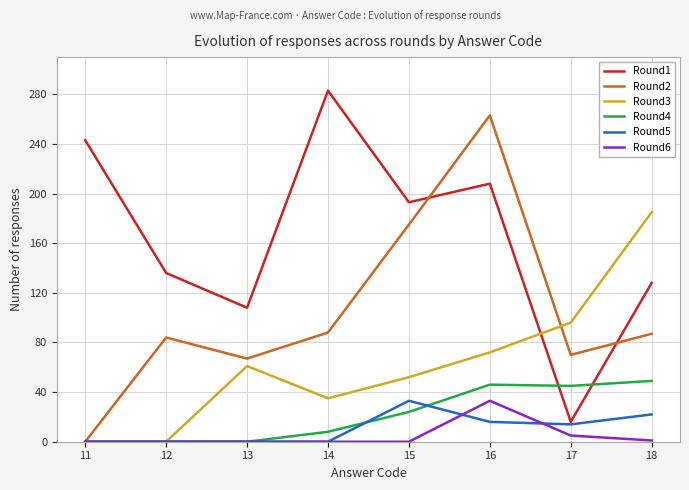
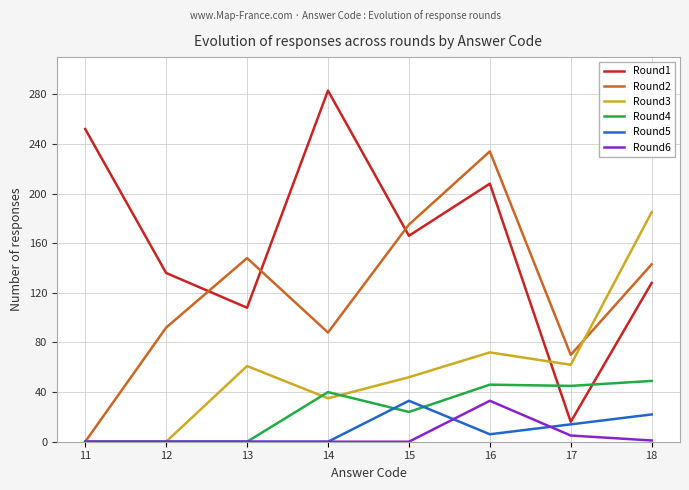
Round1, 11: 243 -> 252
Round2, 12: 84 -> 92
Round2, 13: 67 -> 148
Round4, 14: 8 -> 40
Round1, 15: 193 -> 166
Round2, 16: 263 -> 234
Round5, 16: 16 -> 6
Round3, 17: 96 -> 62
Round2, 18: 87 -> 143
